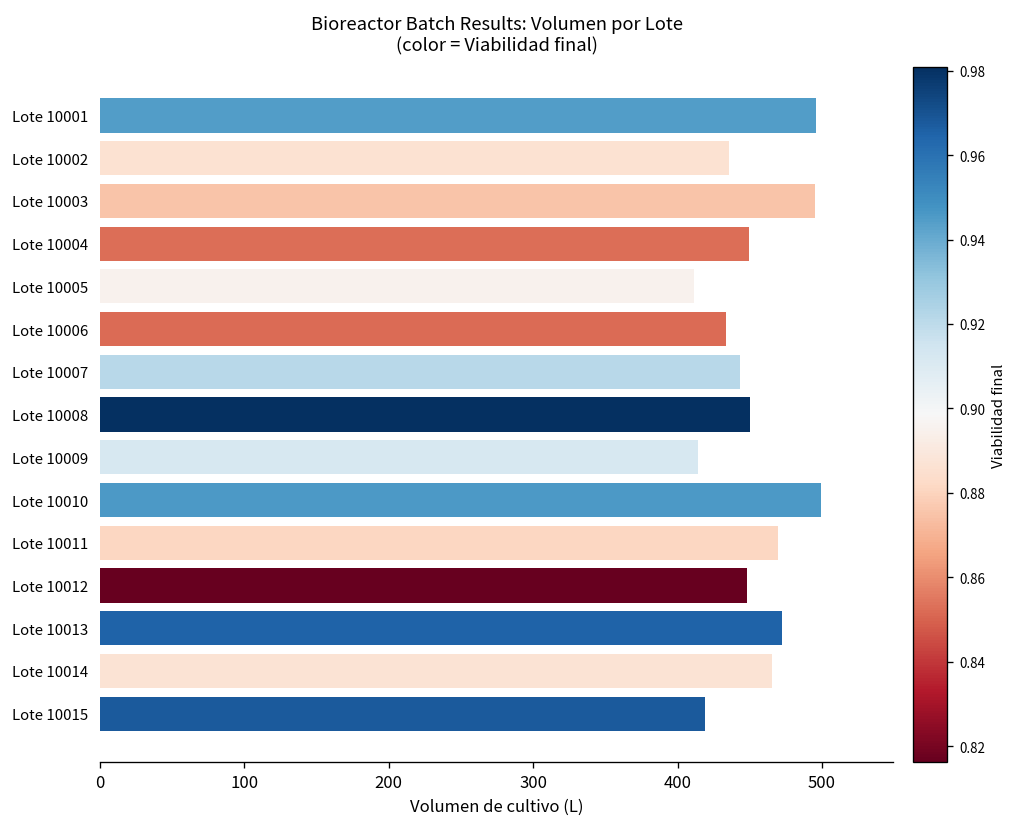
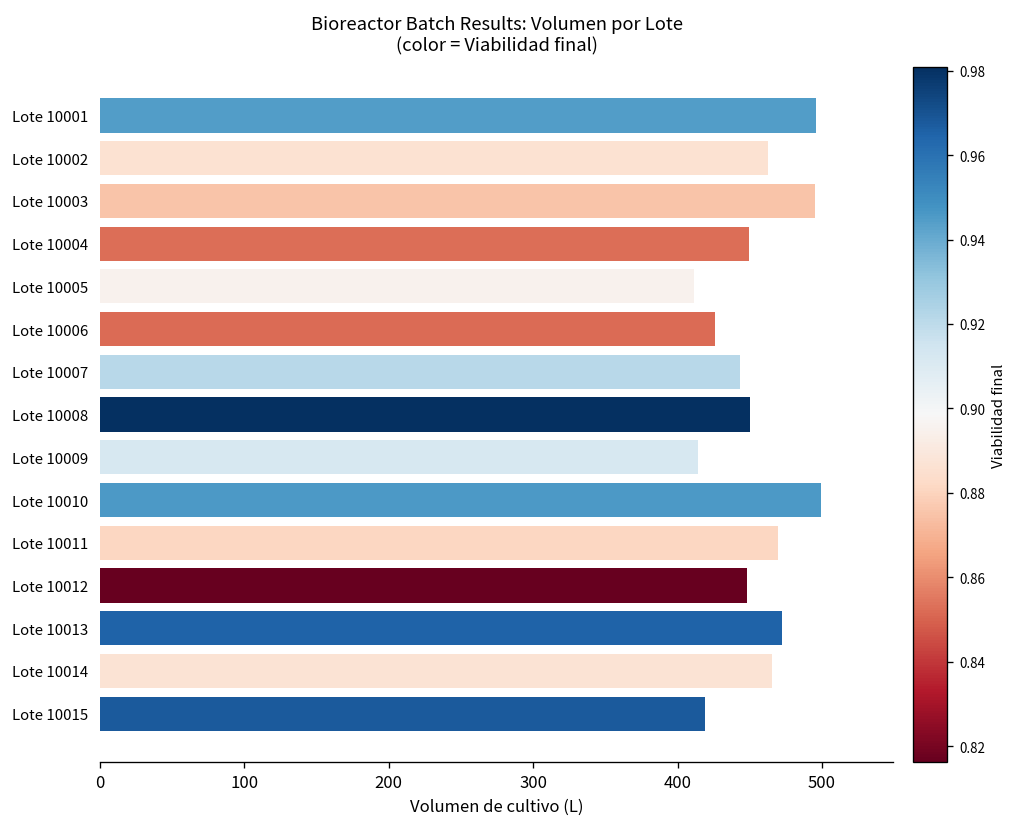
Lote 10002: 435 -> 462
Lote 10006: 433 -> 426
